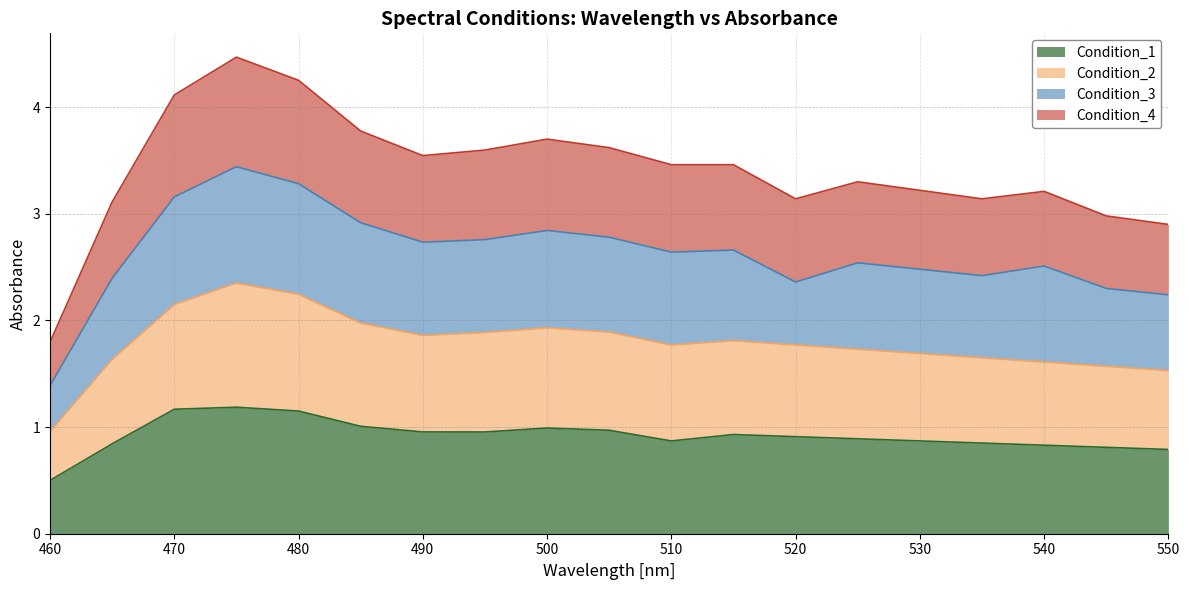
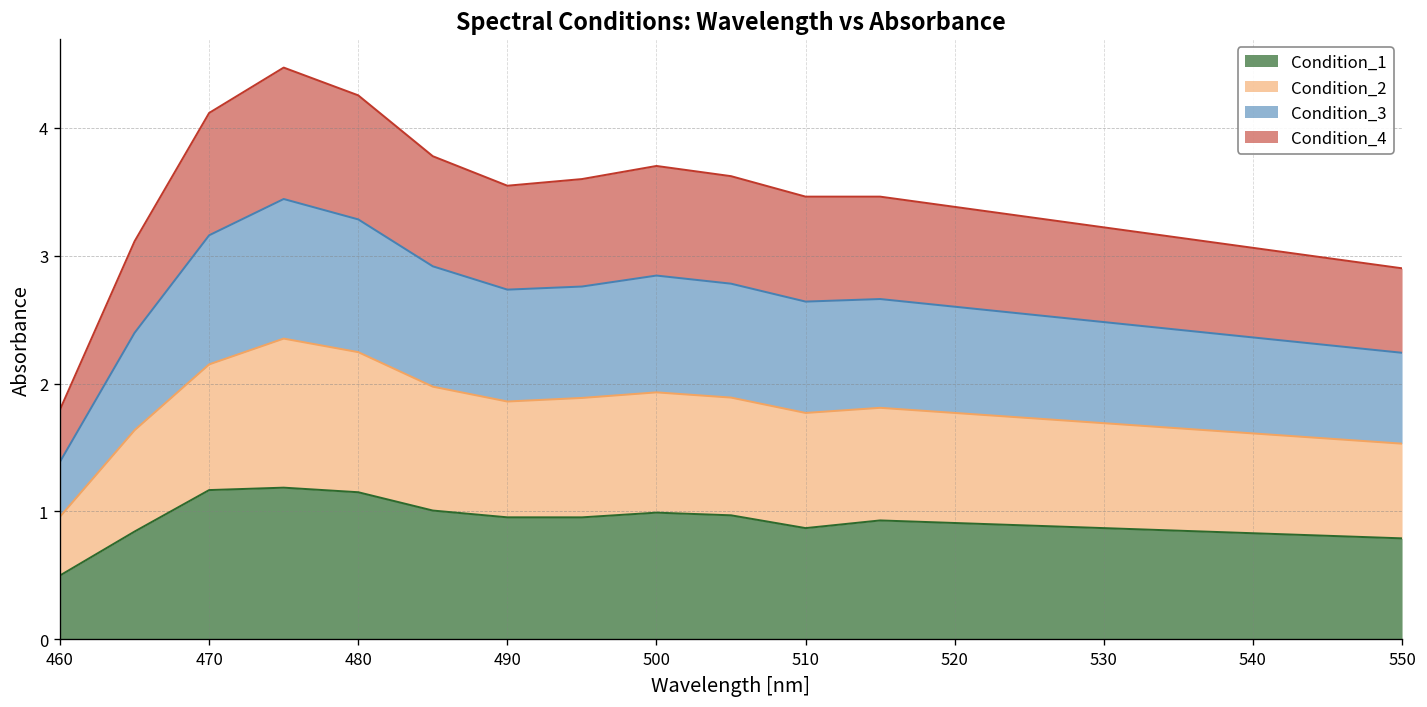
Condition_3, 520: 0.59 -> 0.83
Condition_3, 540: 0.90 -> 0.75
